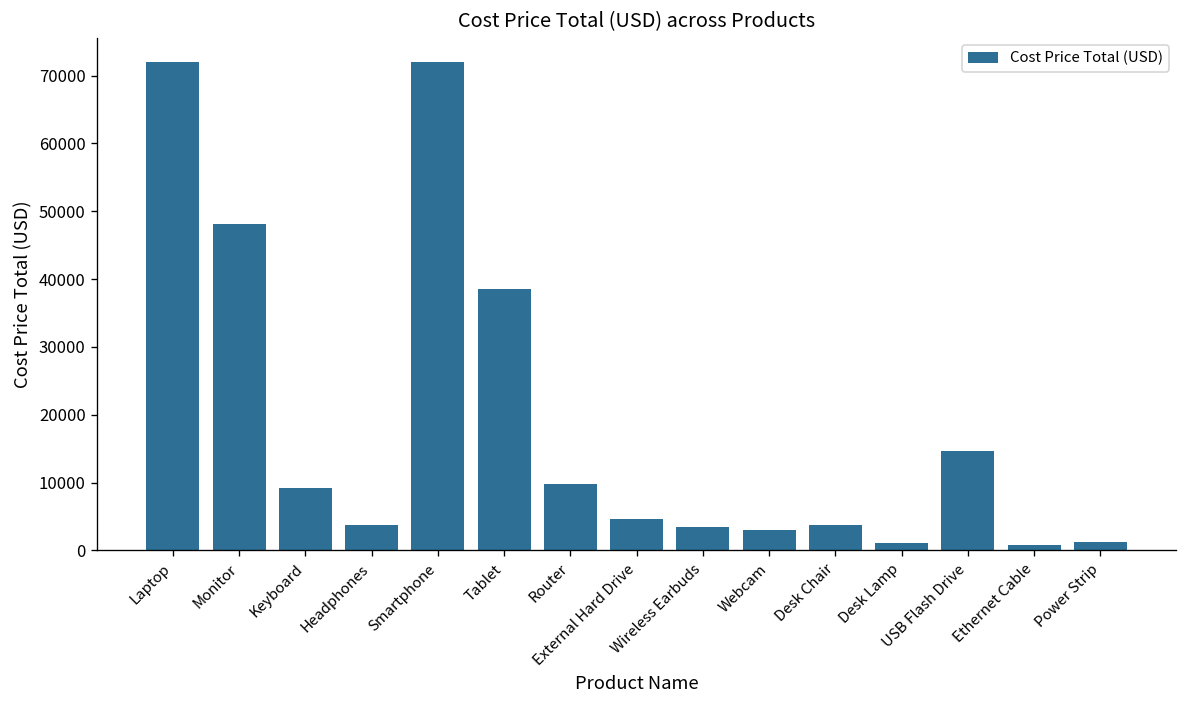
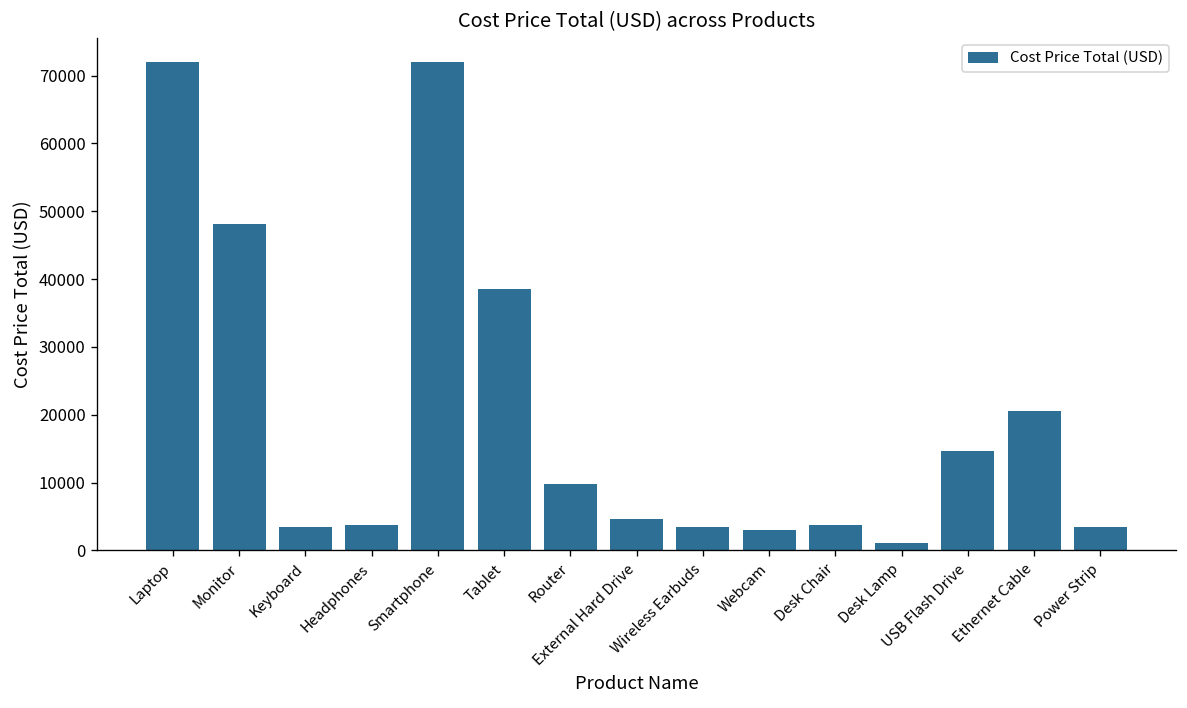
Keyboard: 9000 -> 4000
Ethernet Cable: 1000 -> 21000
Power Strip: 1000 -> 3000
